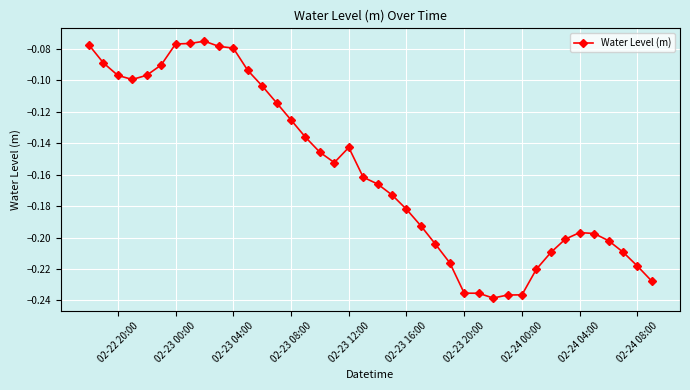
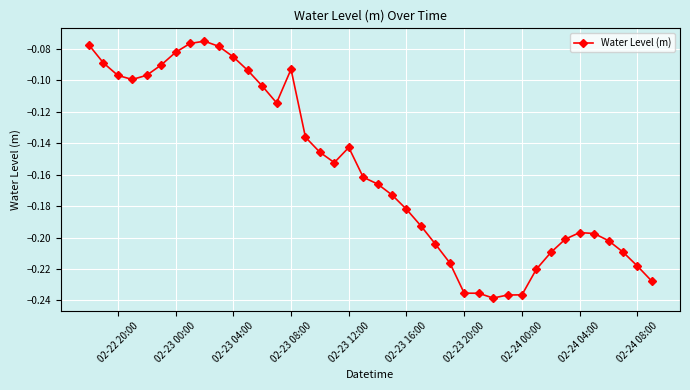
02-23 00:00: -0.077 -> -0.082
02-23 04:00: -0.079 -> -0.085
02-23 08:00: -0.125 -> -0.093
